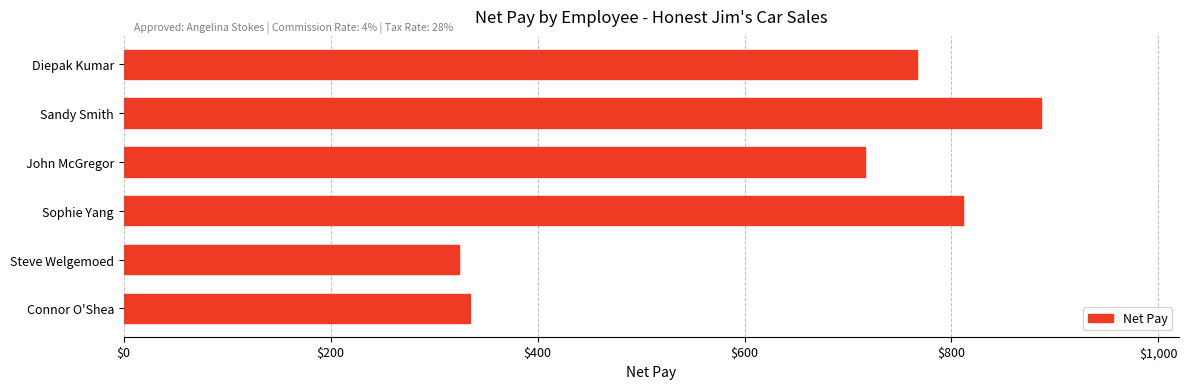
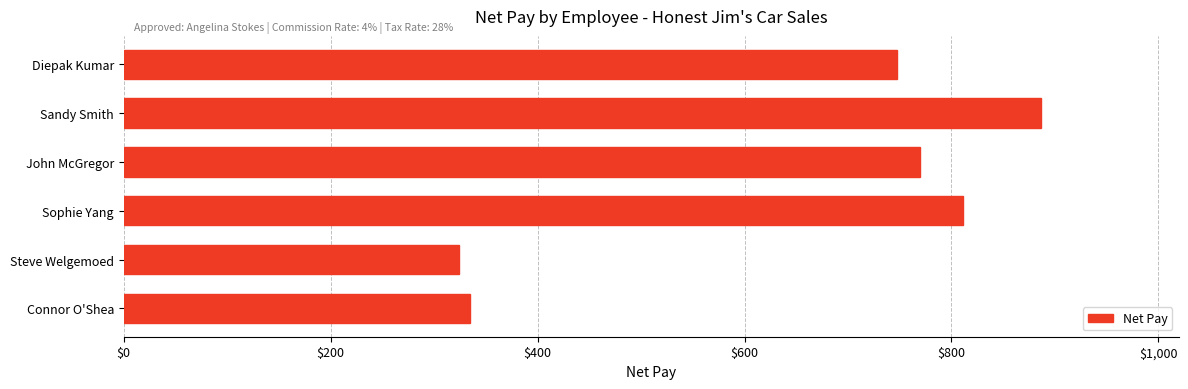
Diepak Kumar: $767 -> $747
John McGregor: $716 -> $770
